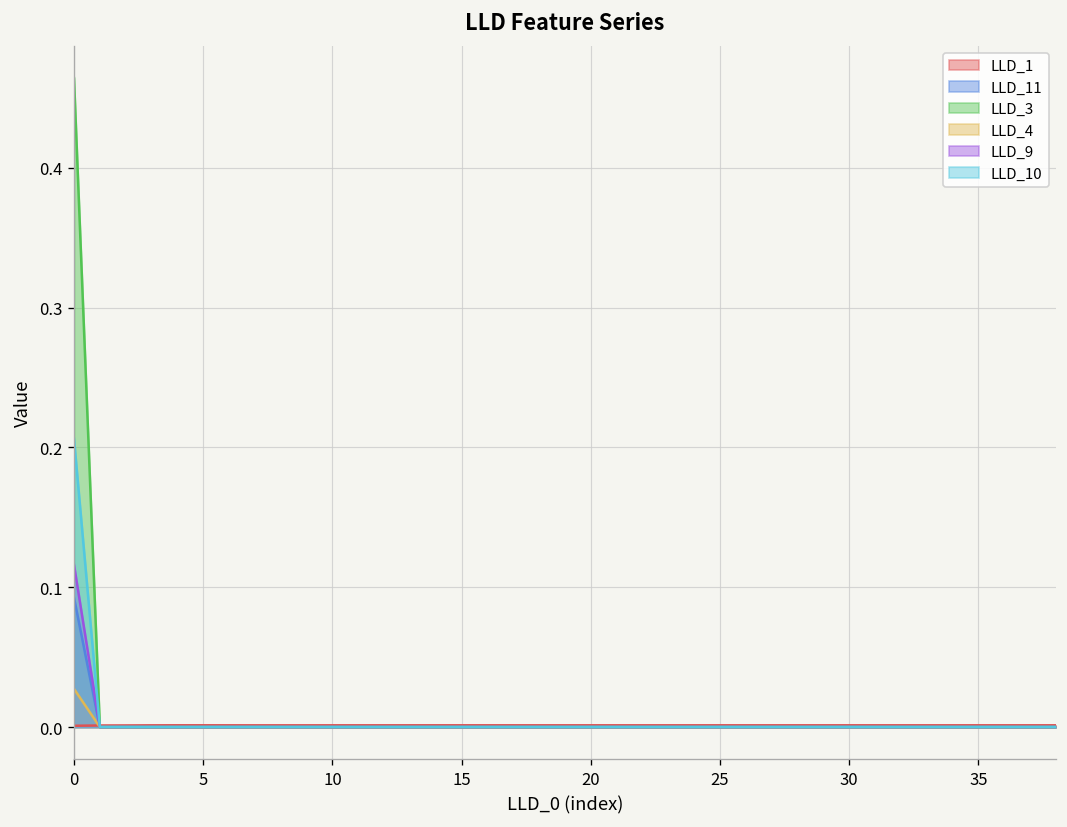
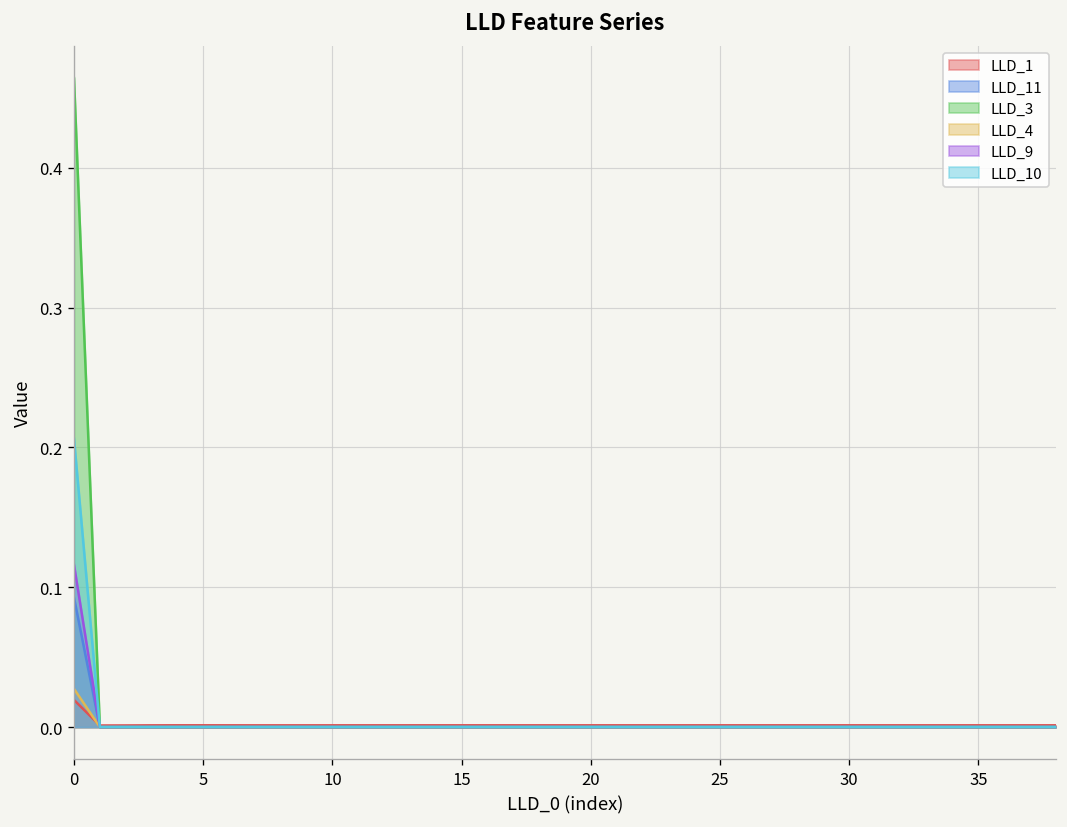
LLD_1, 0: 0.001 -> 0.019
